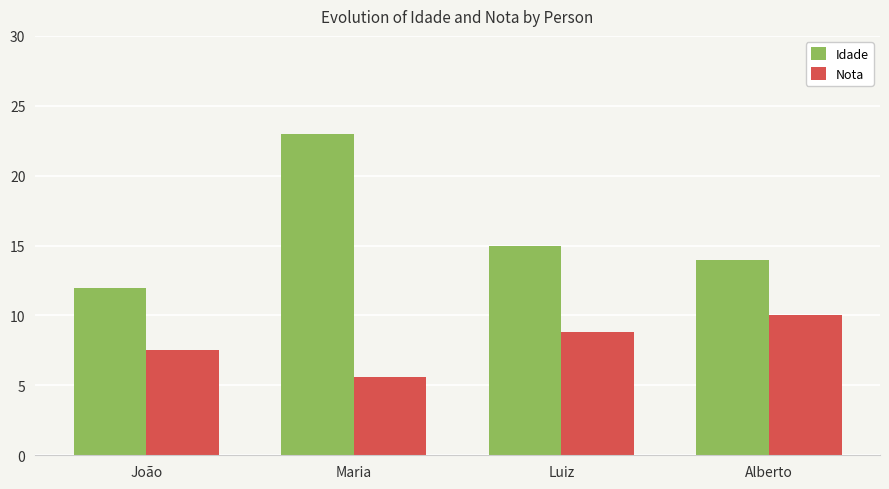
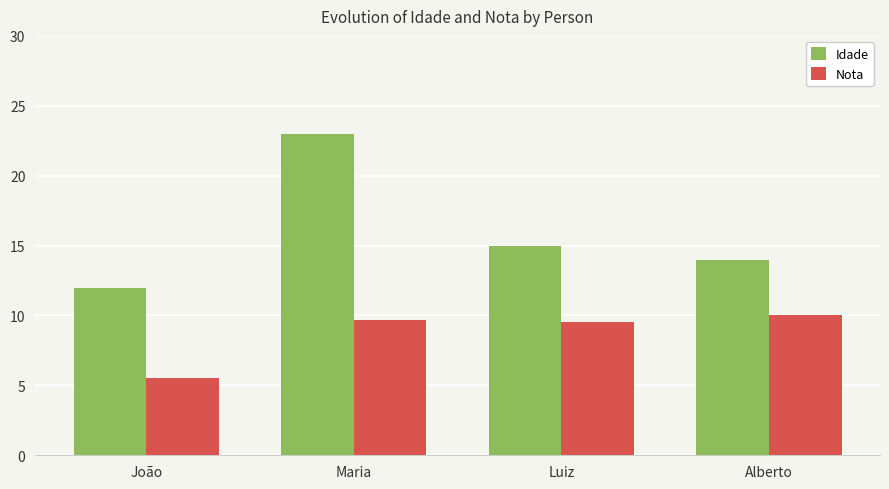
Nota, João: 7.5 -> 5.5
Nota, Maria: 5.6 -> 9.7
Nota, Luiz: 8.8 -> 9.5
